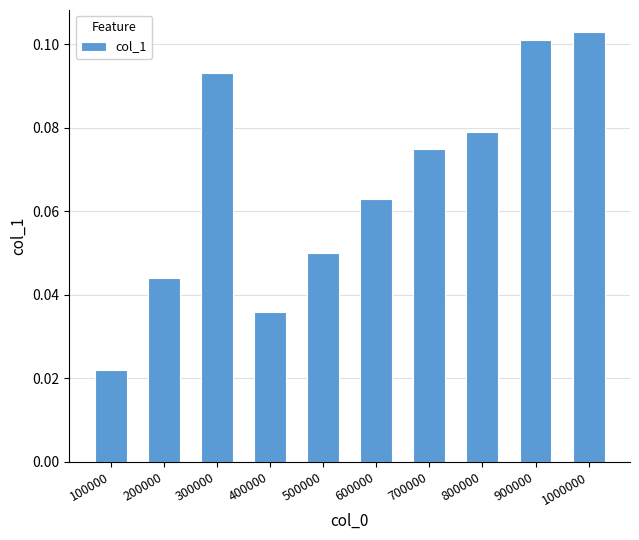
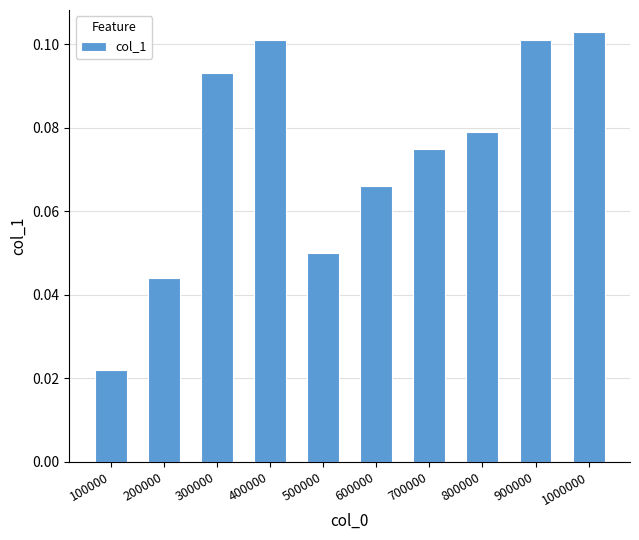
400000: 0.036 -> 0.101
600000: 0.063 -> 0.066
